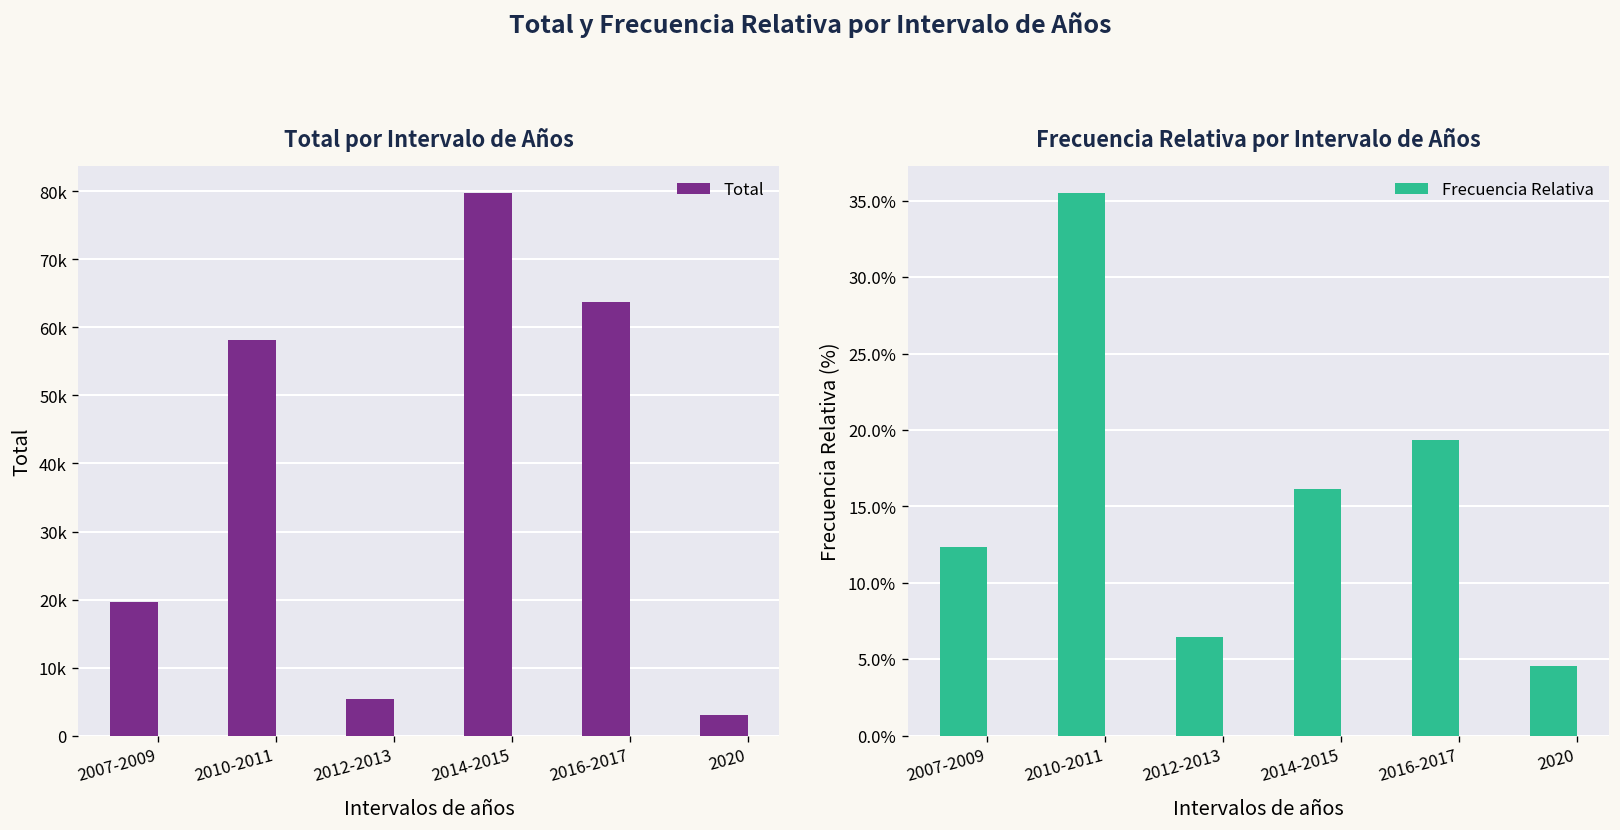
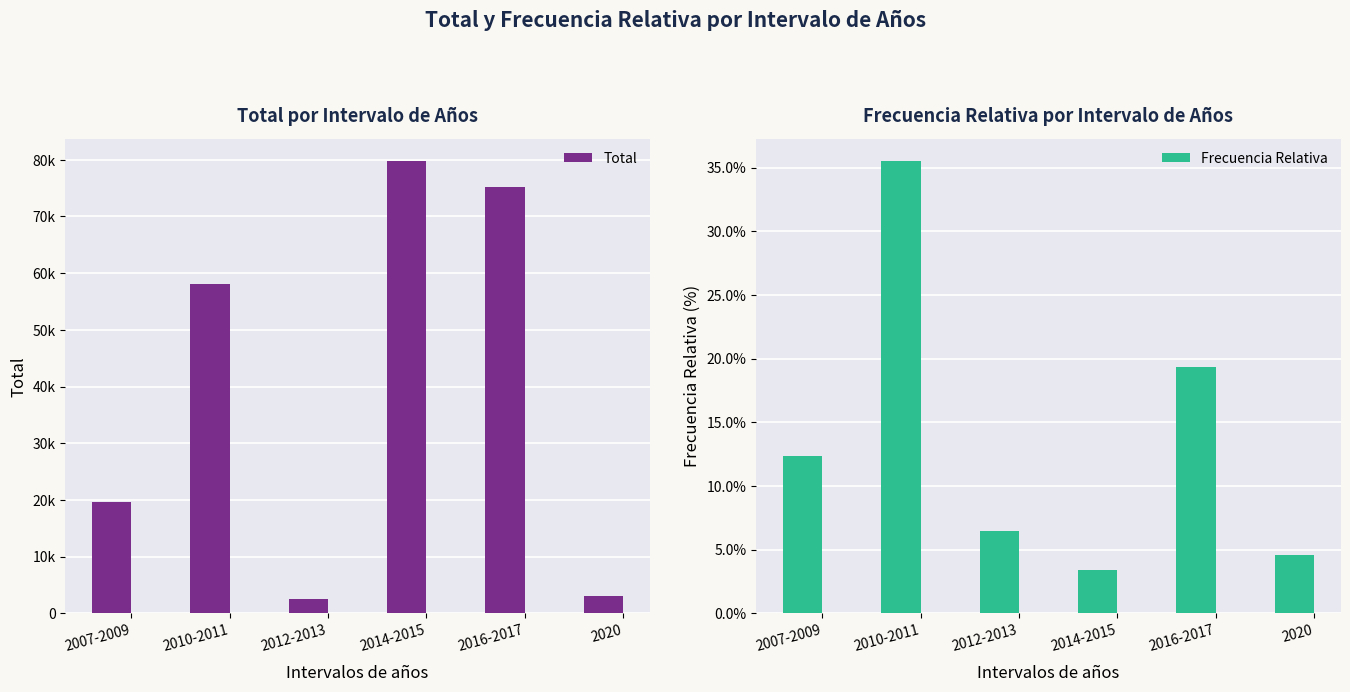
Total por Intervalo de Años, 2012-2013: 5000 -> 2000
Total por Intervalo de Años, 2016-2017: 64000 -> 75000
Frecuencia Relativa por Intervalo de Años, 2014-2015: 16.1% -> 3.4%
